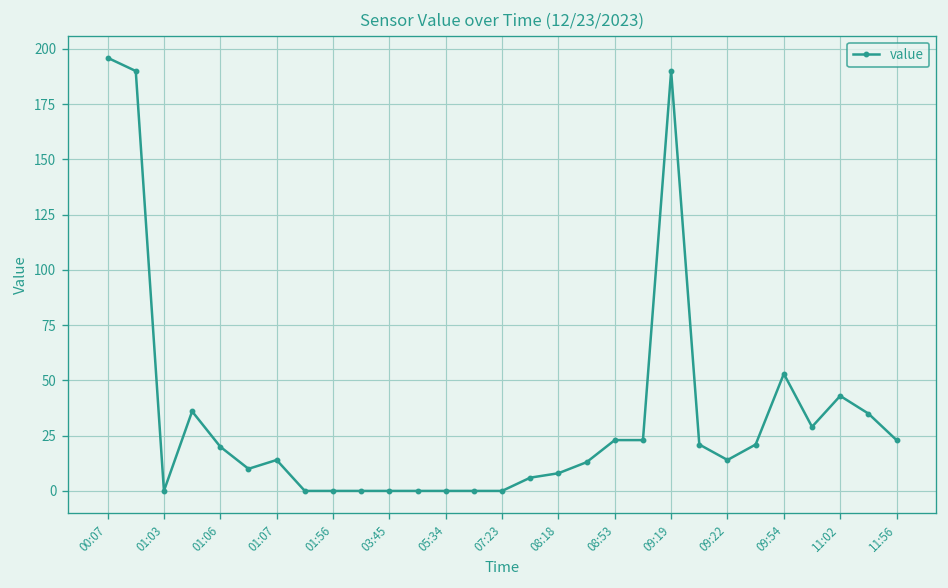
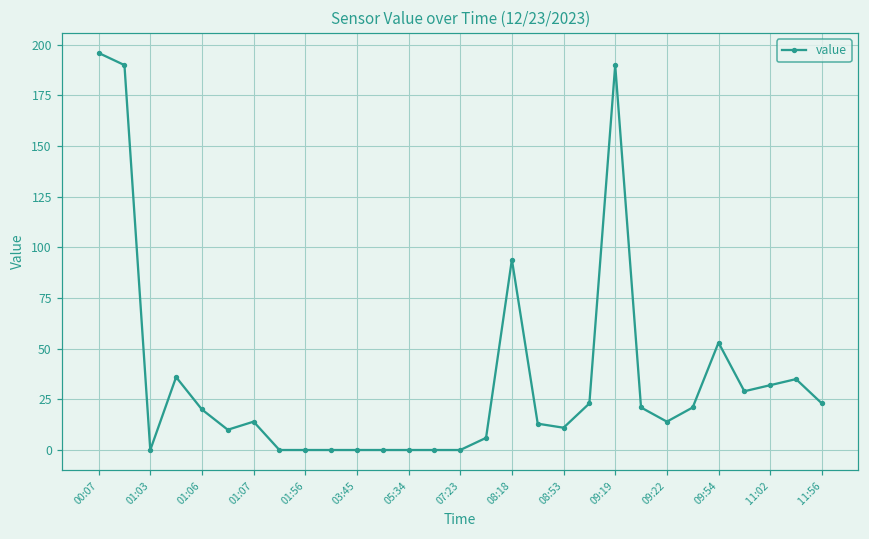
08:18: 8 -> 94
08:53: 23 -> 11
11:02: 43 -> 32
